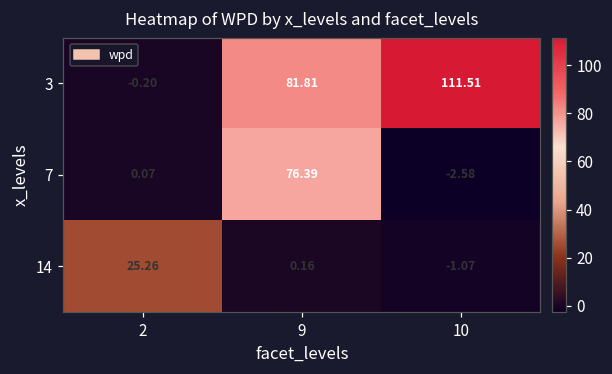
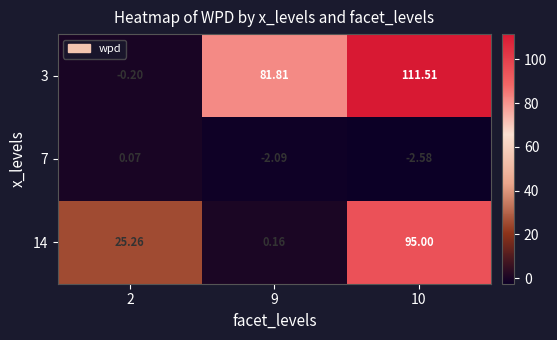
7, 9: 76.39 -> -2.09
14, 10: -1.07 -> 95.00
